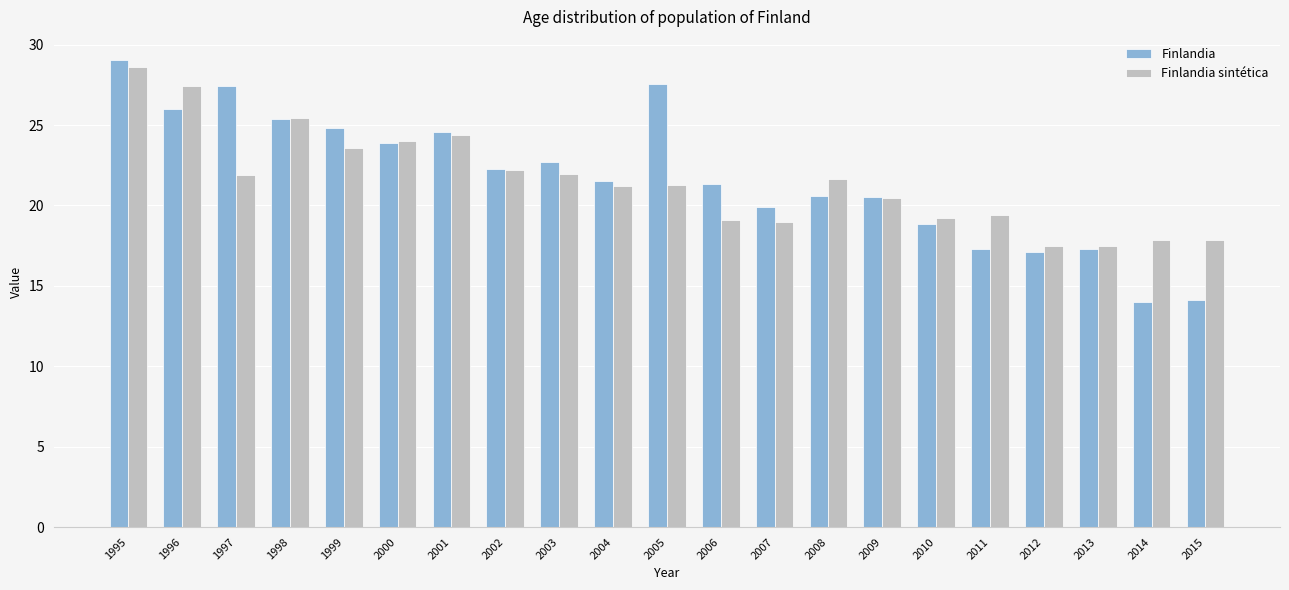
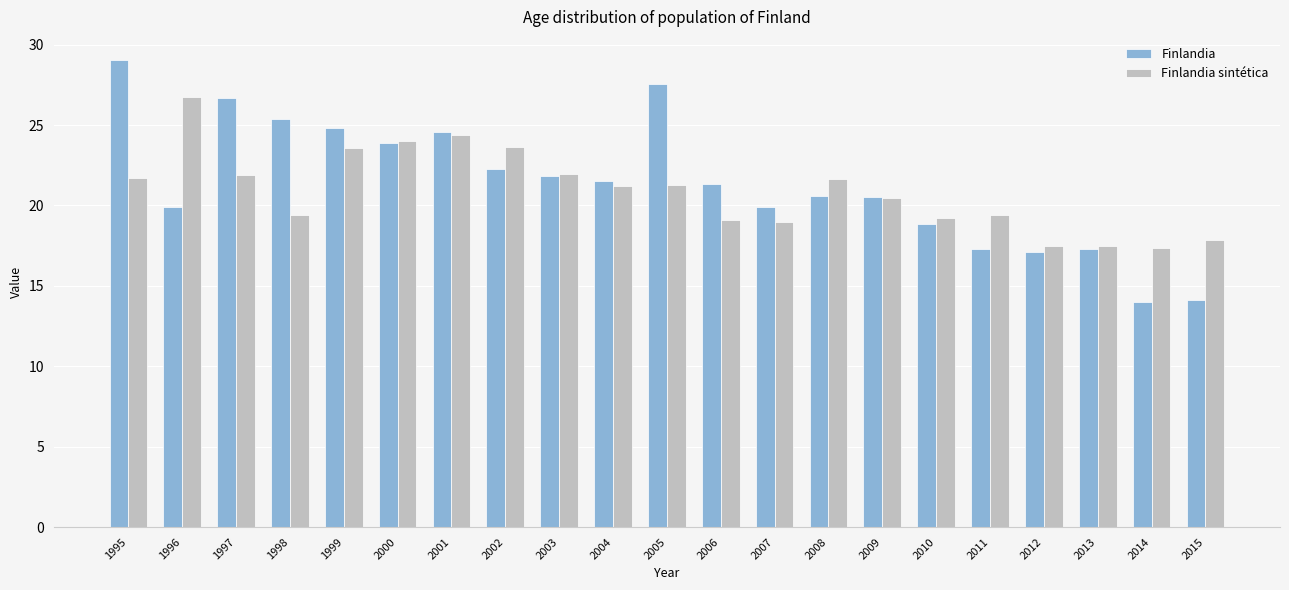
Finlandia sintética, 1995: 28.6 -> 21.7
Finlandia, 1996: 26.0 -> 19.9
Finlandia sintética, 1996: 27.4 -> 26.8
Finlandia, 1997: 27.4 -> 26.7
Finlandia sintética, 1998: 25.4 -> 19.4
Finlandia sintética, 2002: 22.2 -> 23.6
Finlandia, 2003: 22.7 -> 21.8
Finlandia sintética, 2014: 17.8 -> 17.3
